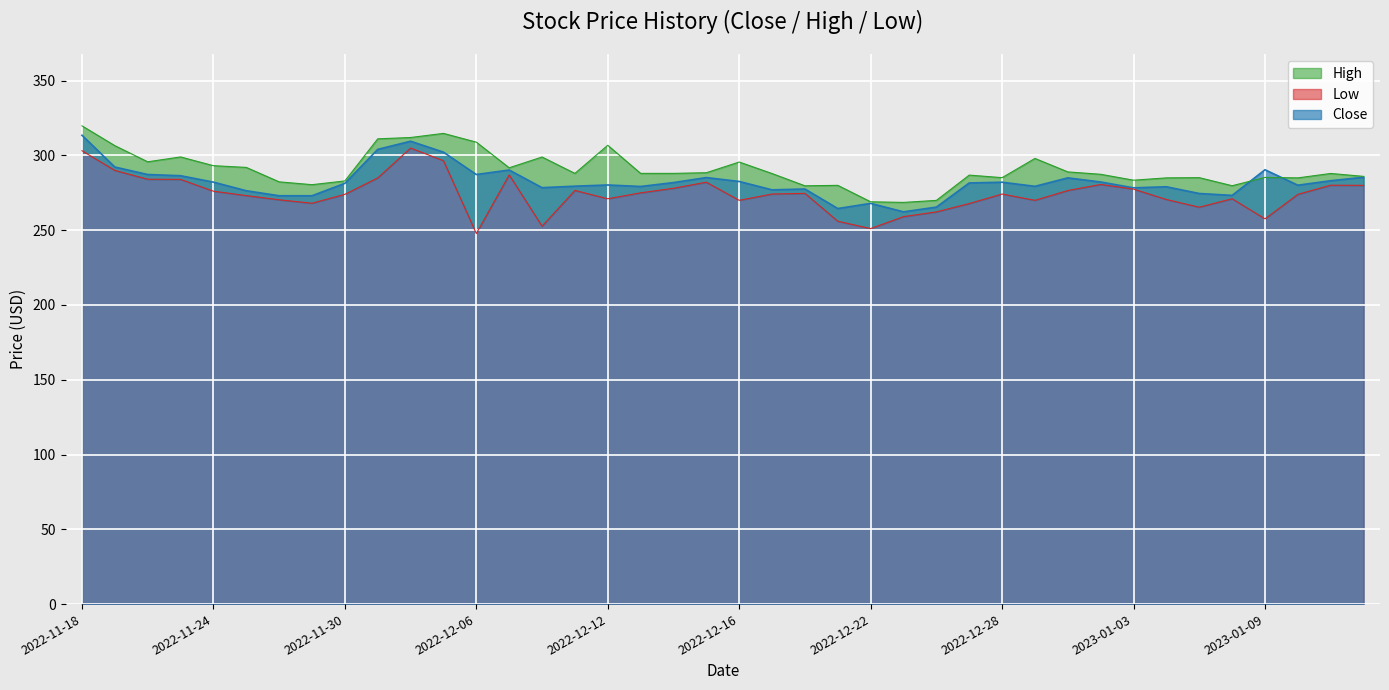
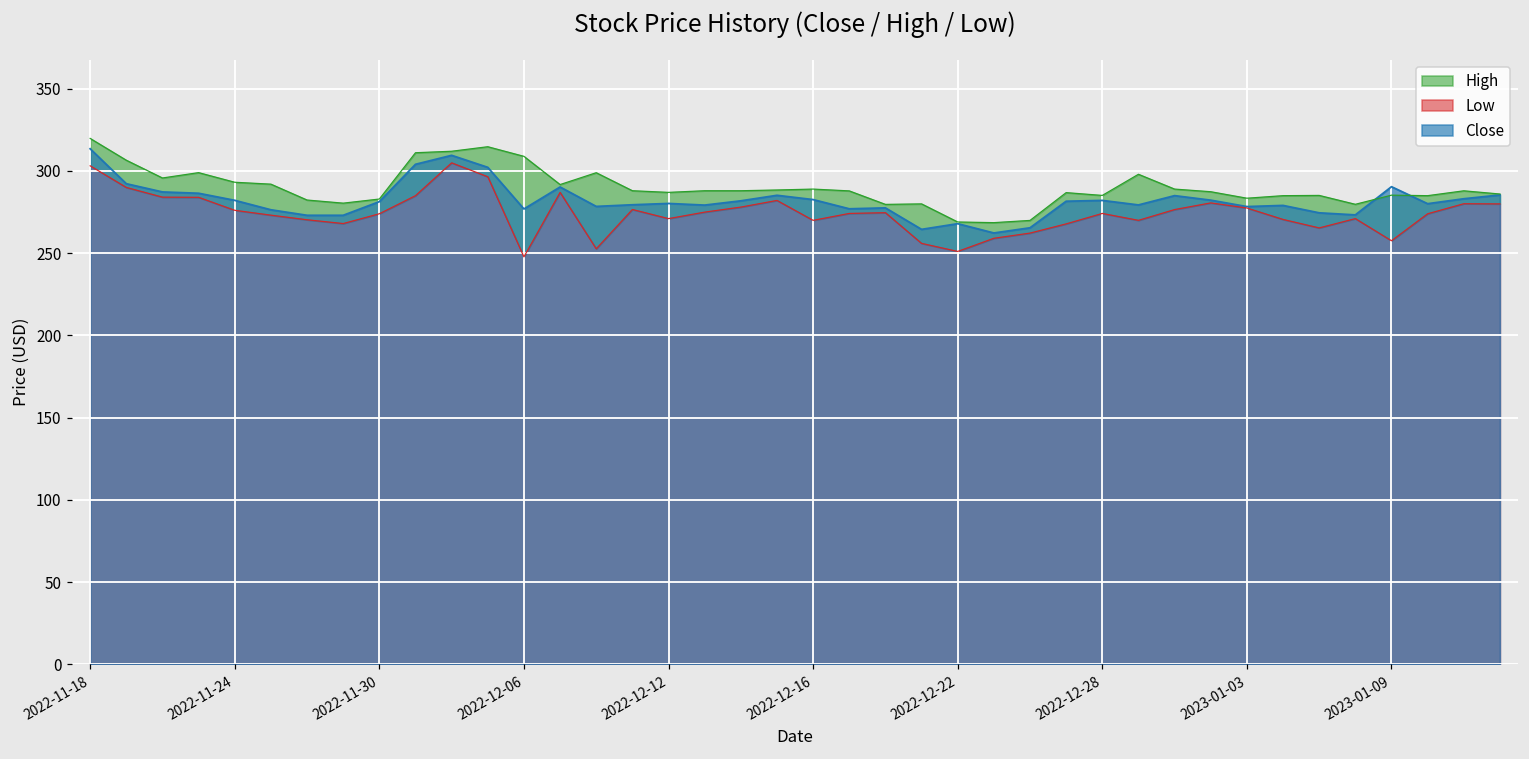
Close, 2022-12-06: 287 -> 277
High, 2022-12-12: 307 -> 287
High, 2022-12-16: 296 -> 289
